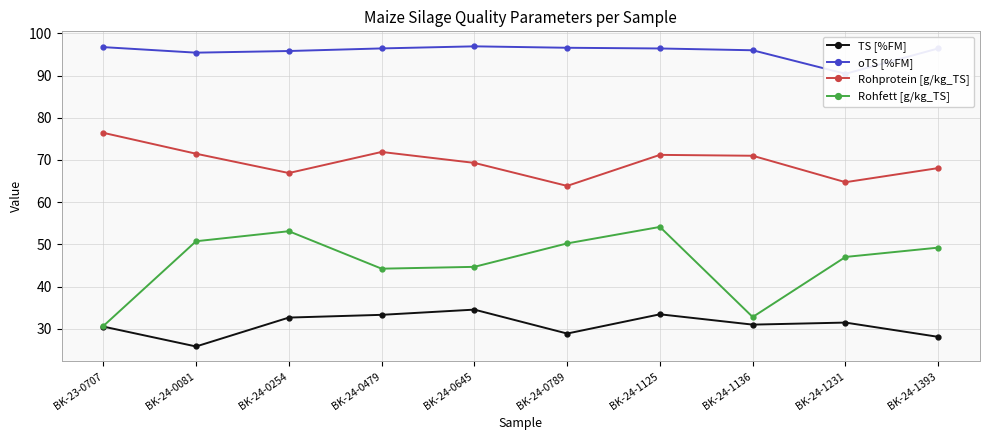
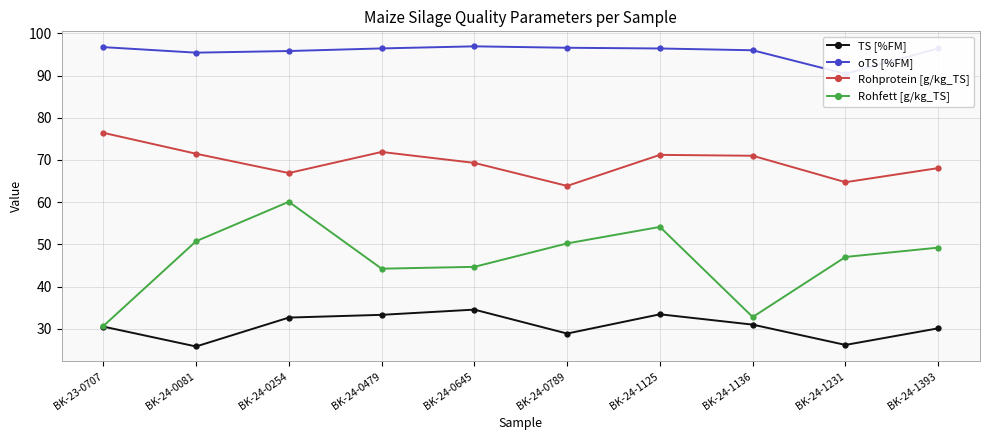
Rohfett [g/kg_TS], BK-24-0254: 53 -> 60
TS [%FM], BK-24-1231: 32 -> 26
TS [%FM], BK-24-1393: 28 -> 30
